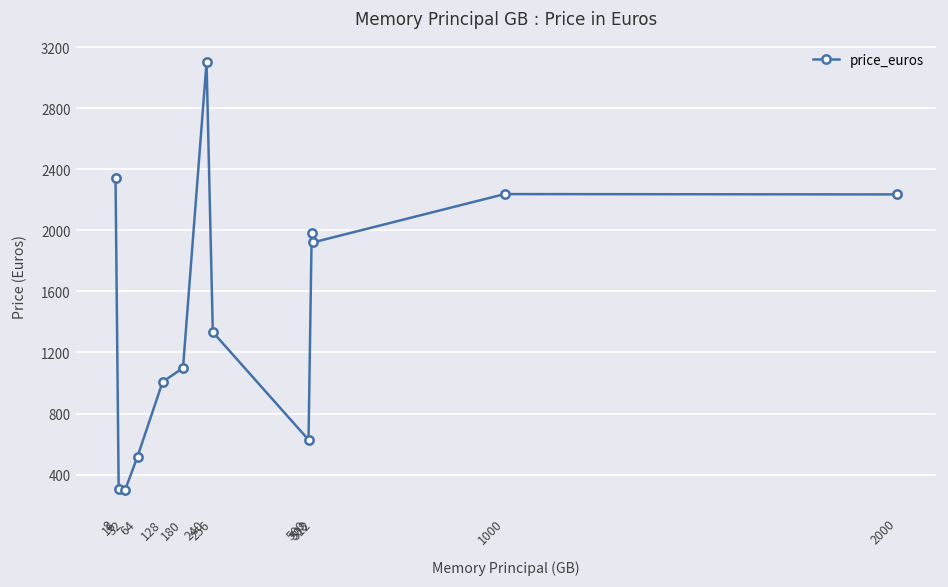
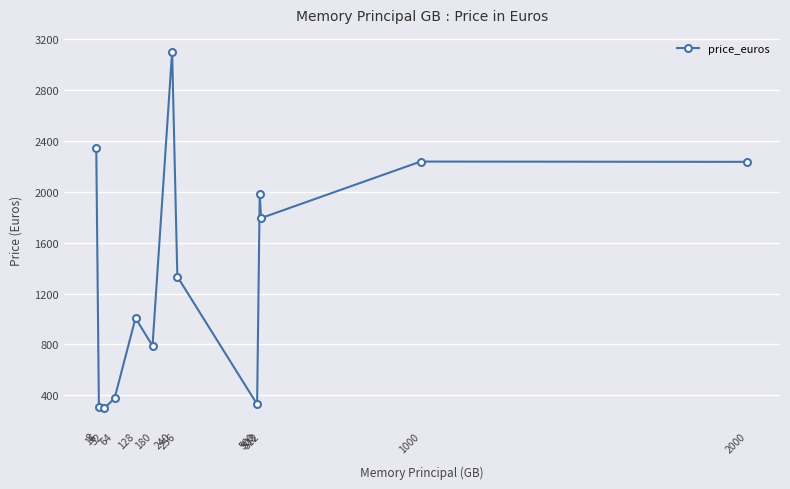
64: 520 -> 380
180: 1100 -> 790
500: 630 -> 330
512: 1920 -> 1790
